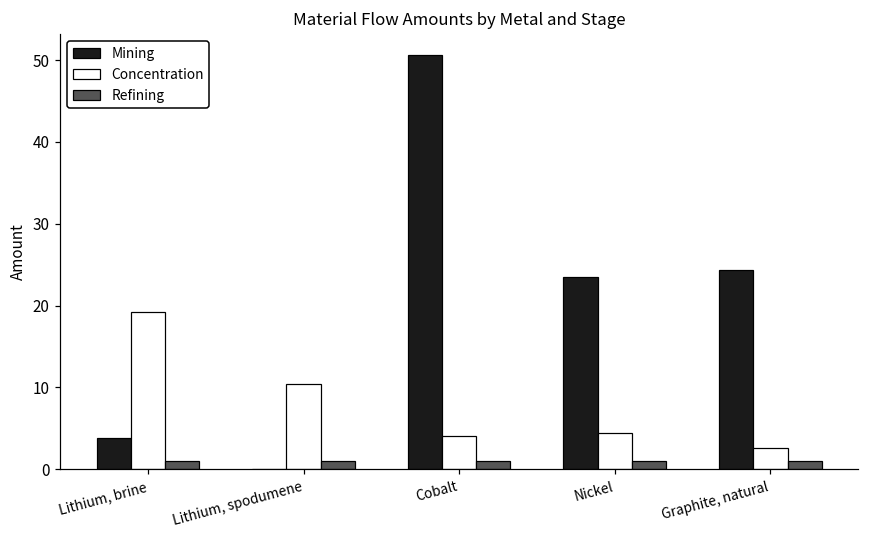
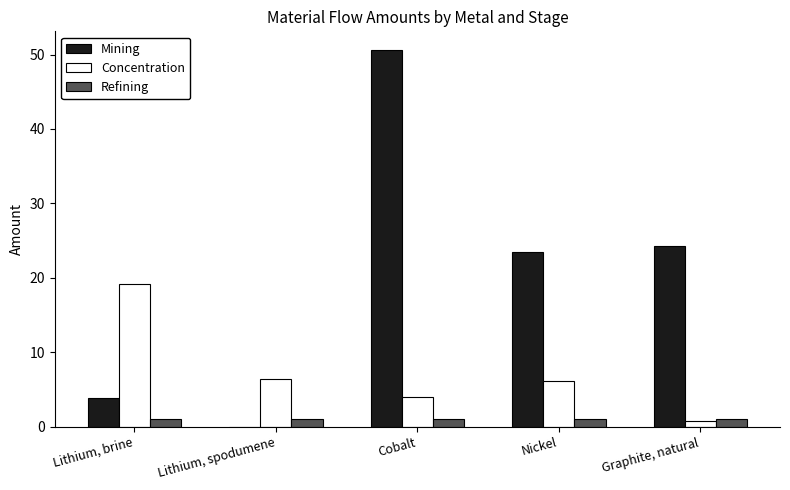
Concentration, Lithium, spodumene: 10 -> 6
Concentration, Nickel: 4 -> 6
Concentration, Graphite, natural: 3 -> 1
